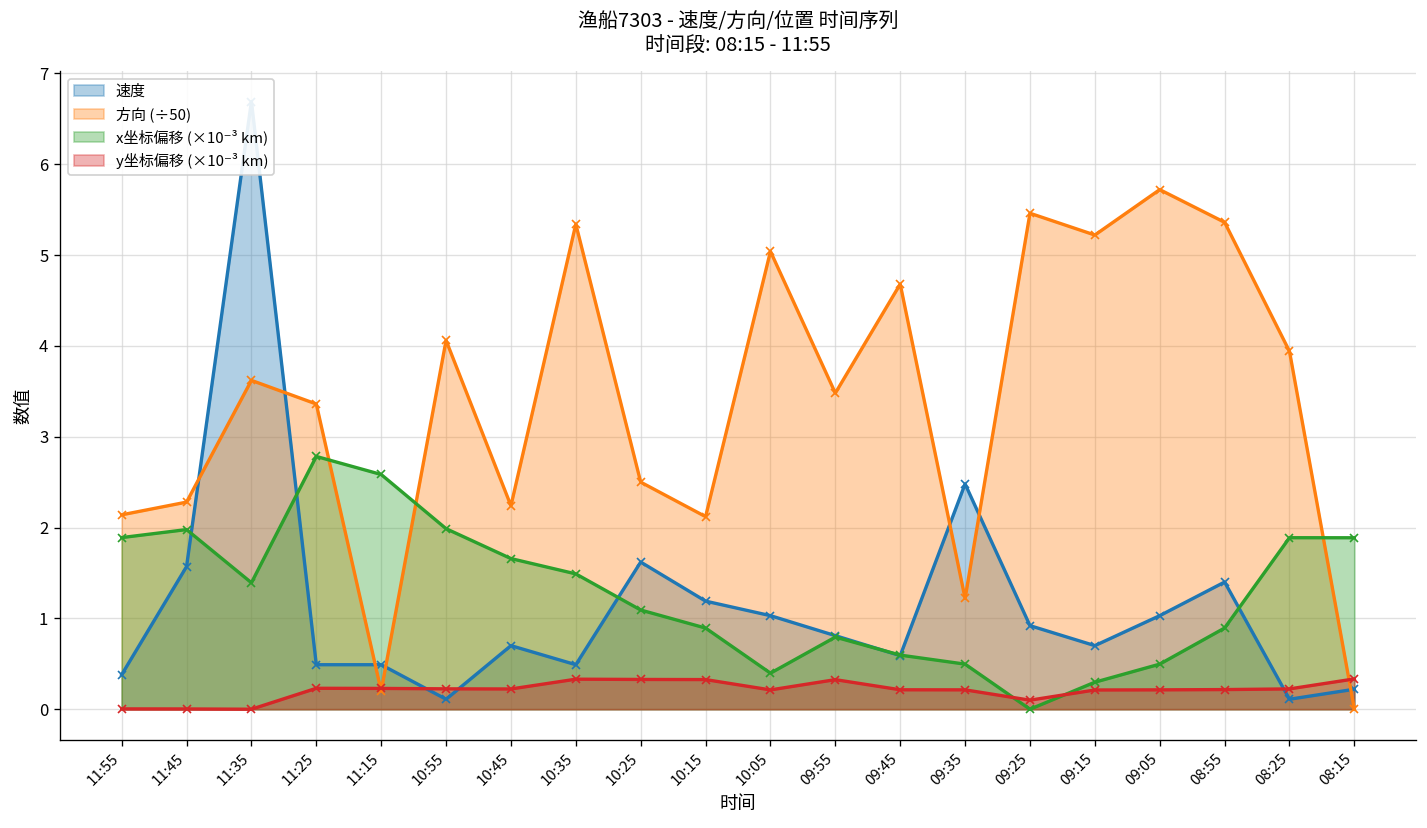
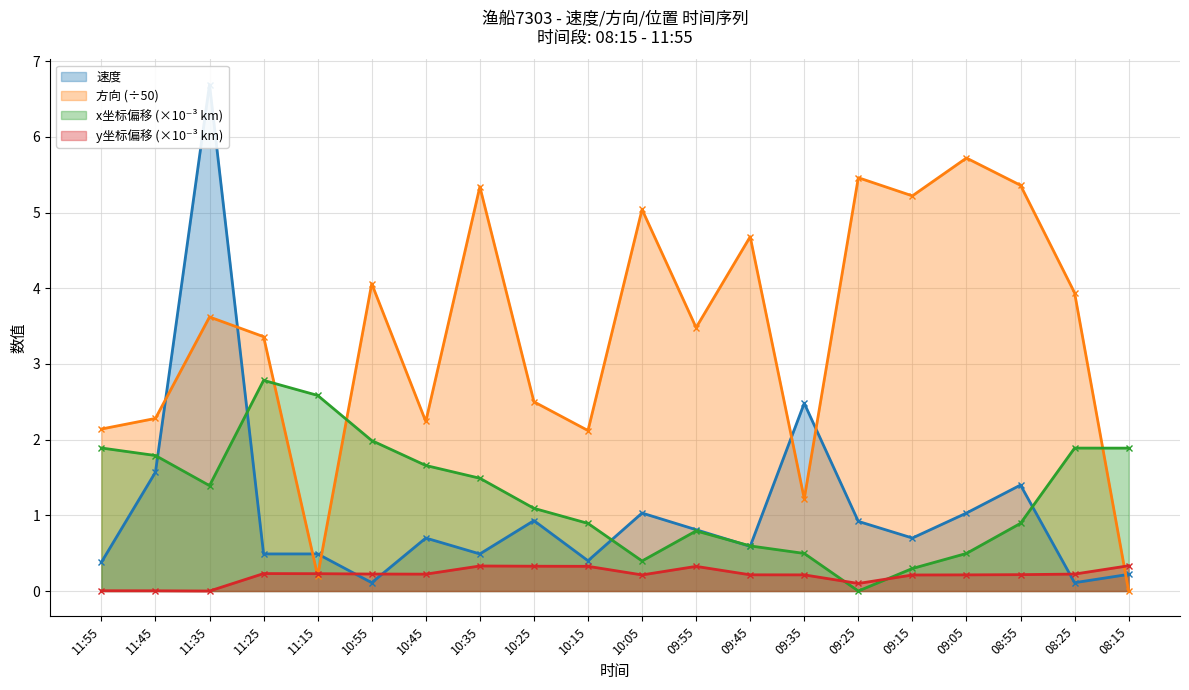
x坐标偏移 (×10⁻³ km), 11:45: 2.0 -> 1.8
速度, 10:25: 1.6 -> 0.9
速度, 10:15: 1.2 -> 0.4
